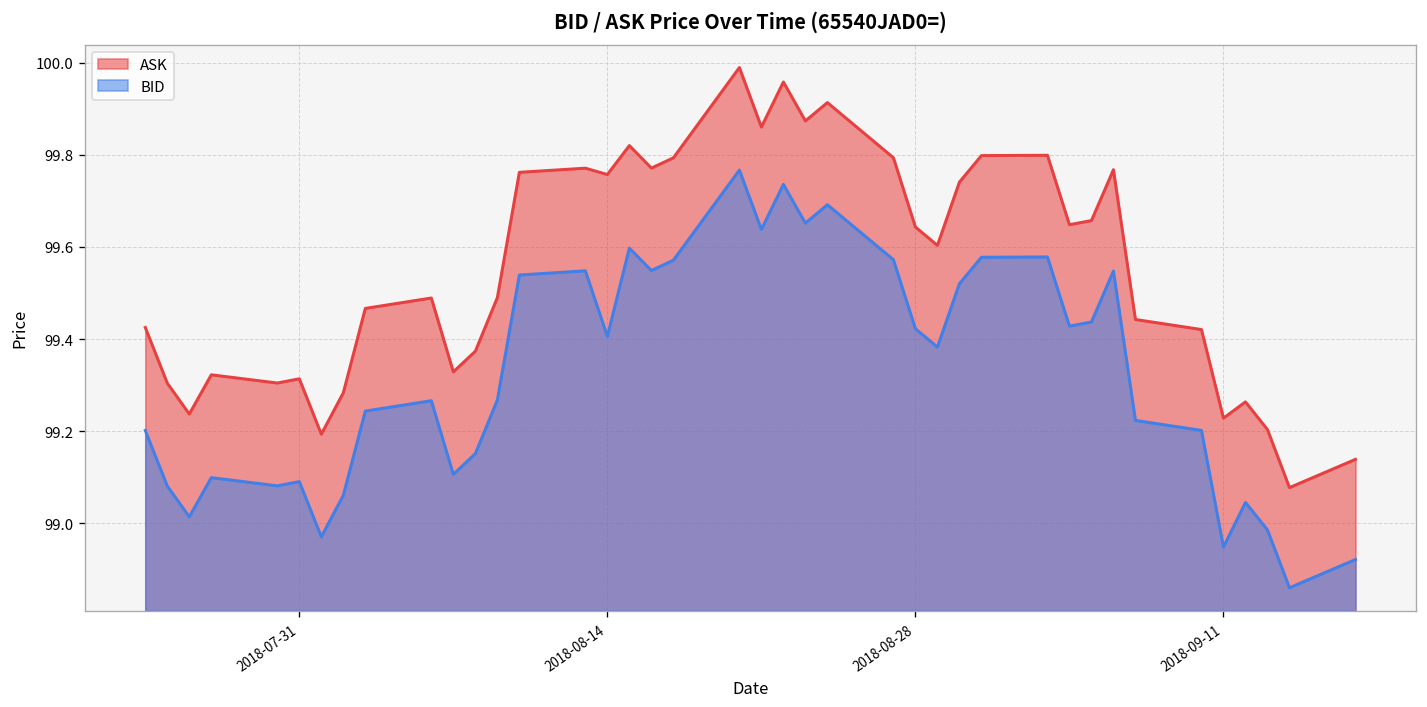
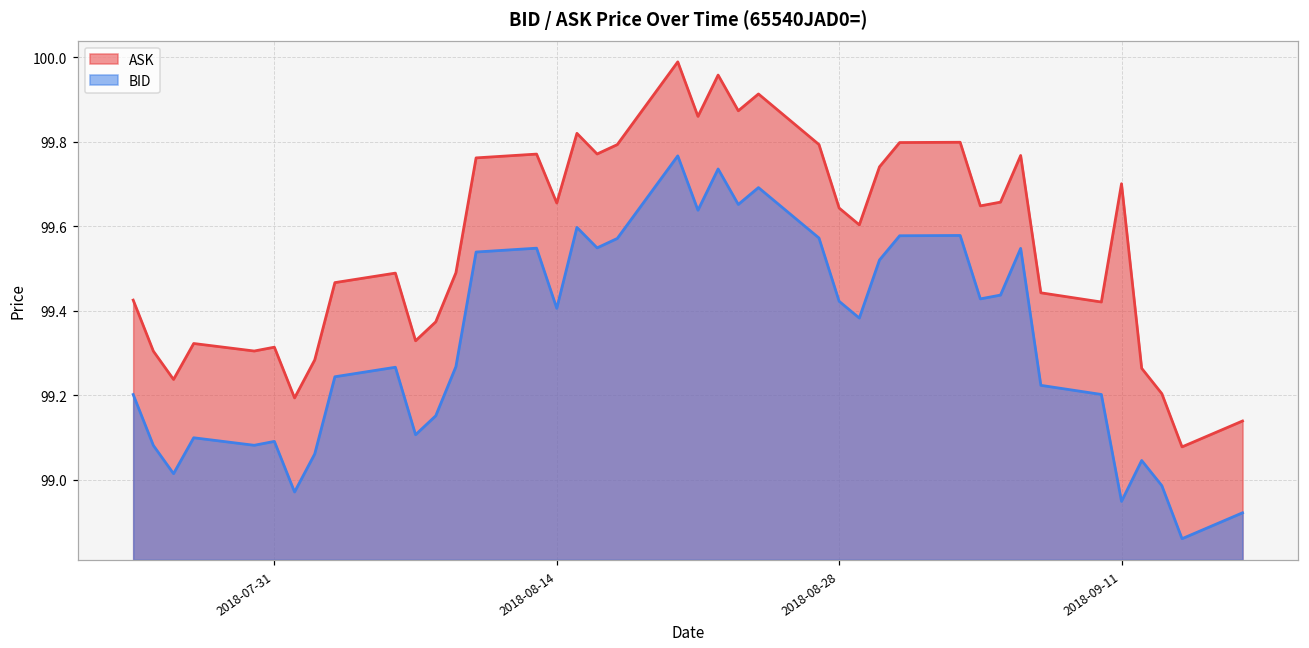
ASK, 2018-08-14: 99.76 -> 99.66
ASK, 2018-09-11: 99.23 -> 99.70
